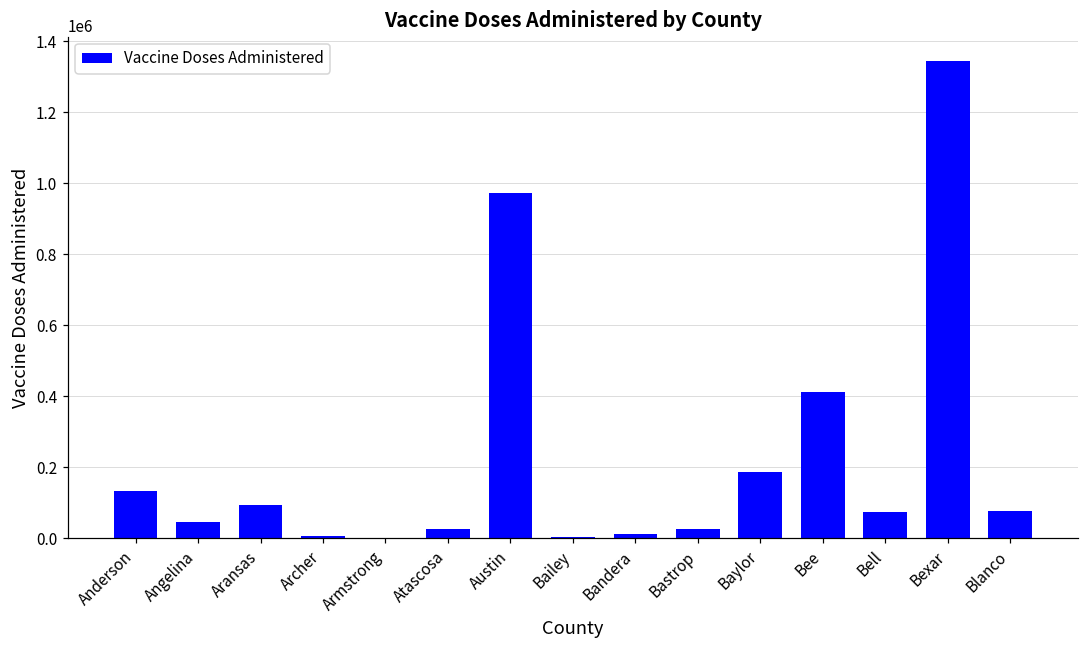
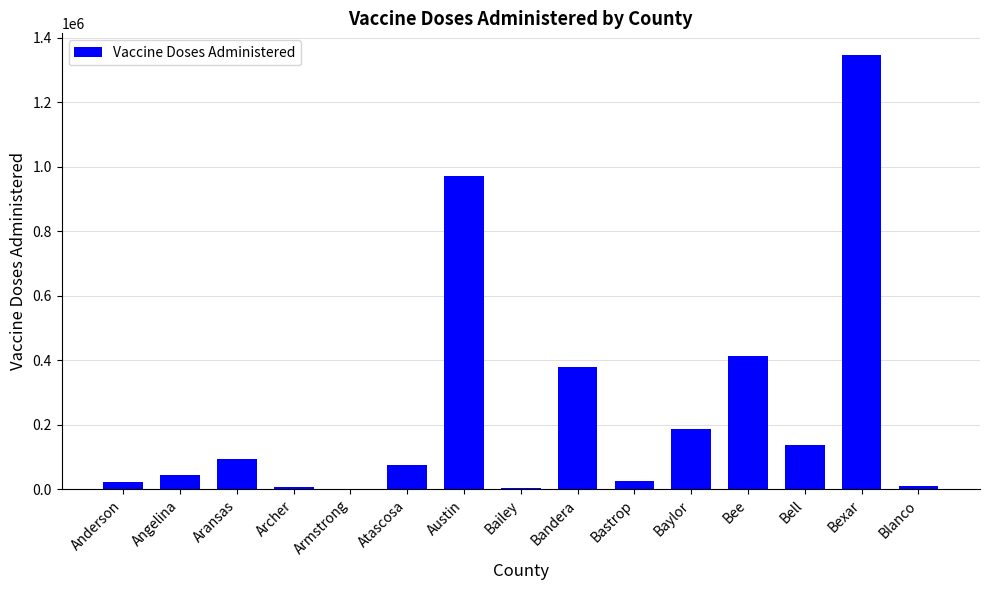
Anderson: 130000 -> 20000
Atascosa: 20000 -> 70000
Bandera: 10000 -> 380000
Bell: 70000 -> 140000
Blanco: 80000 -> 10000
